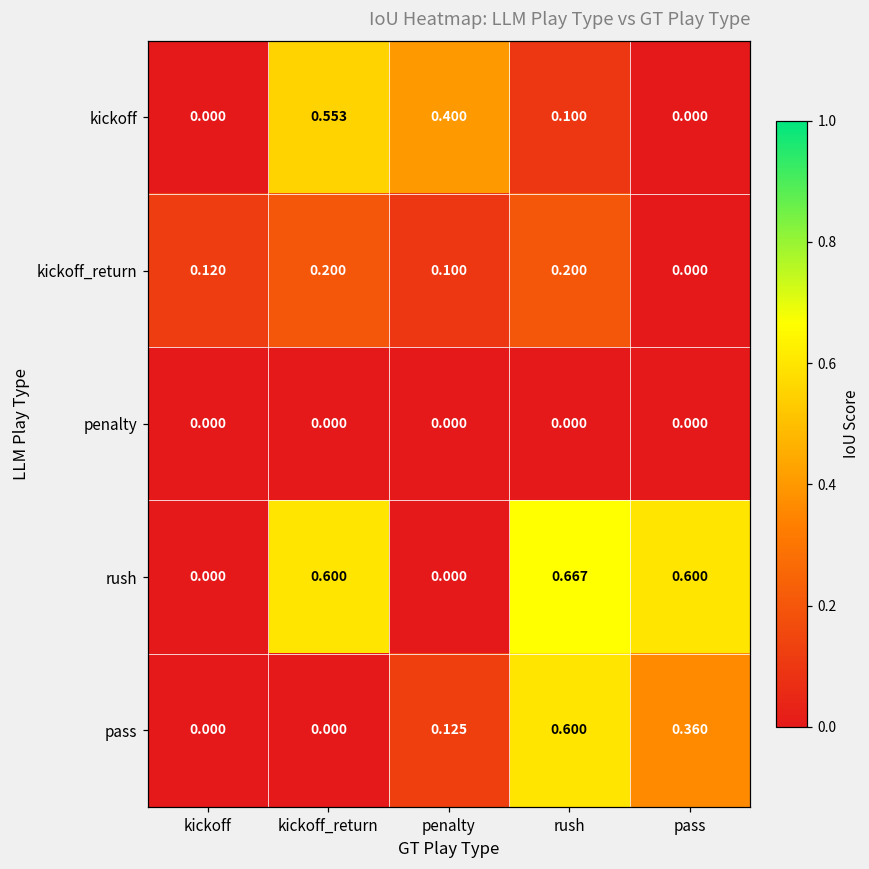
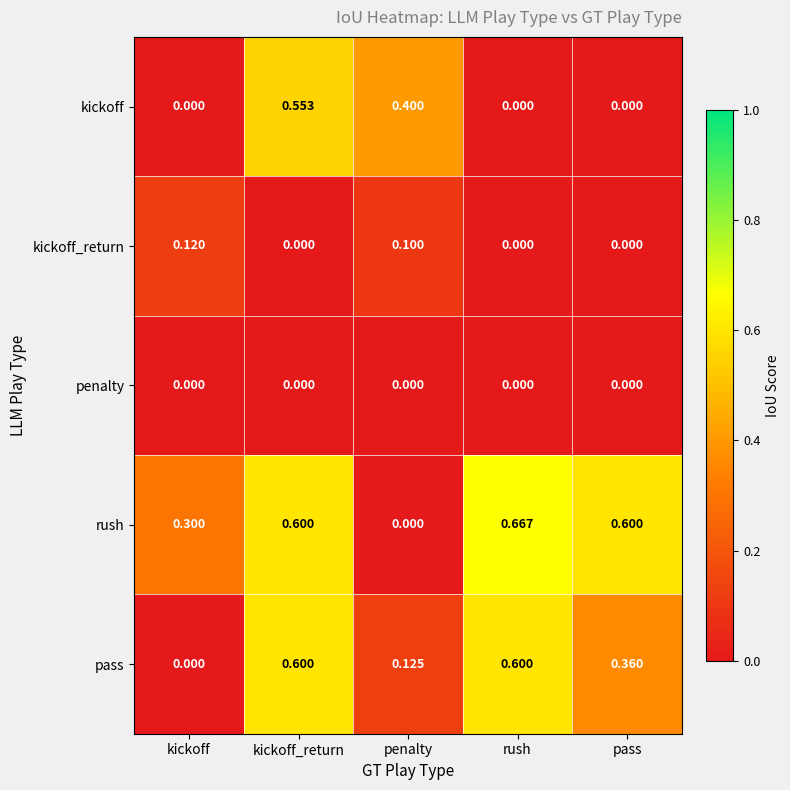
kickoff, rush: 0.100 -> 0.000
kickoff_return, kickoff_return: 0.200 -> 0.000
kickoff_return, rush: 0.200 -> 0.000
rush, kickoff: 0.000 -> 0.300
pass, kickoff_return: 0.000 -> 0.600
